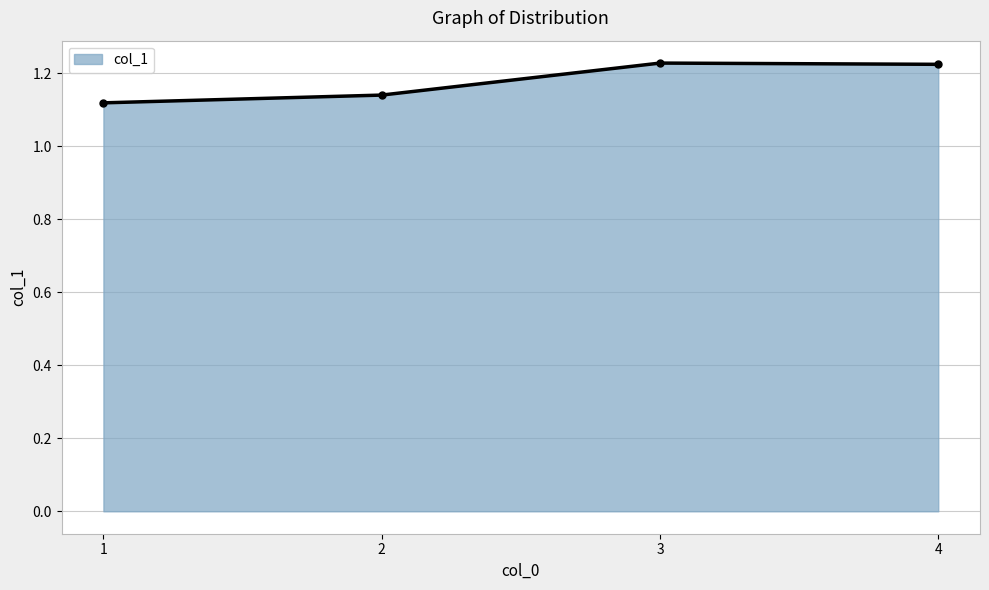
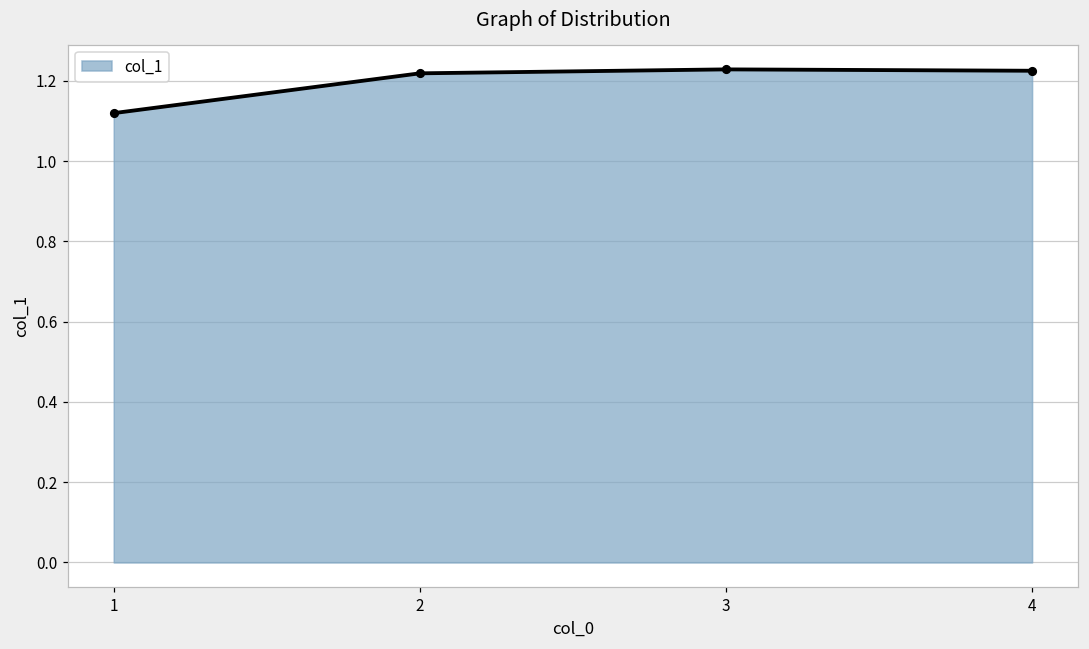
2: 1.14 -> 1.22
